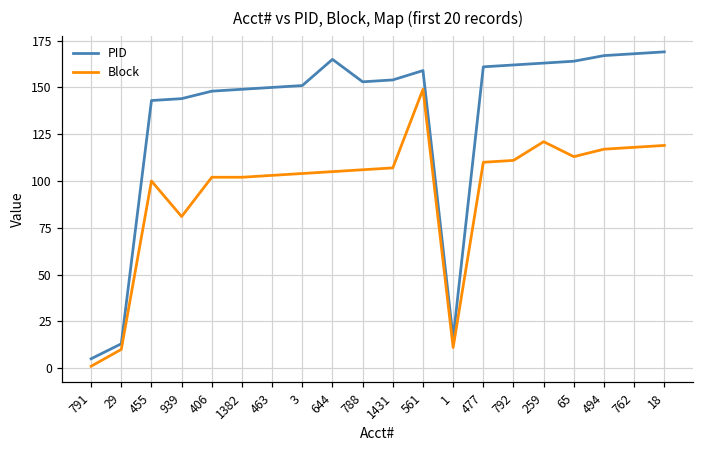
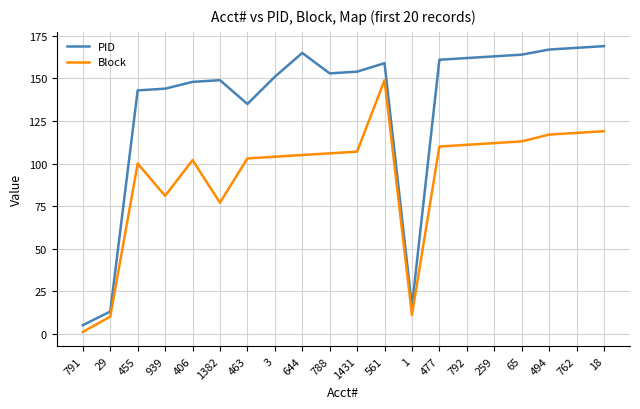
Block, 1382: 102 -> 77
PID, 463: 150 -> 135
Block, 259: 121 -> 112
